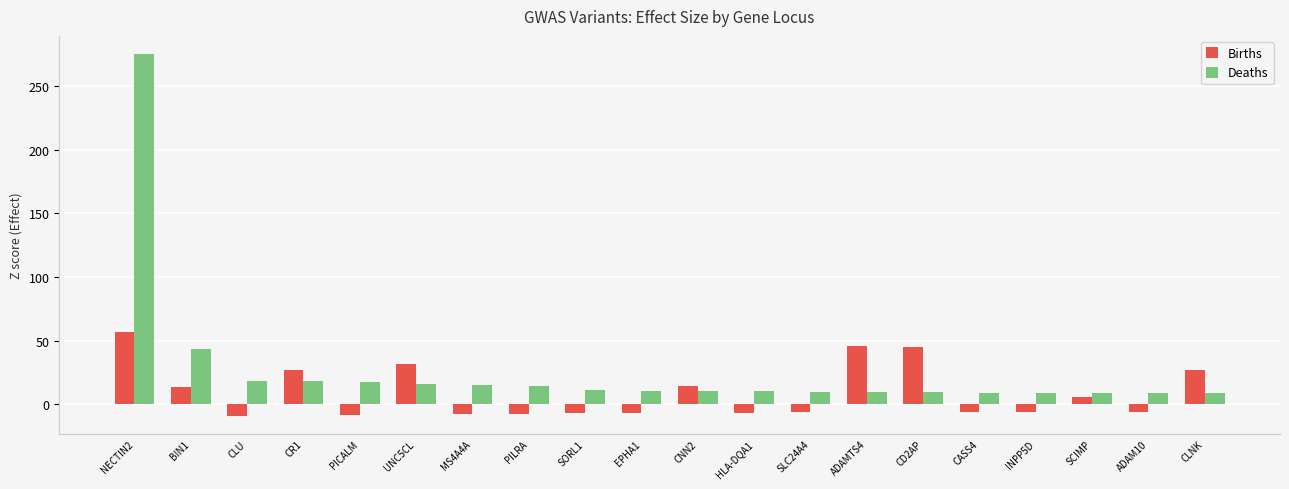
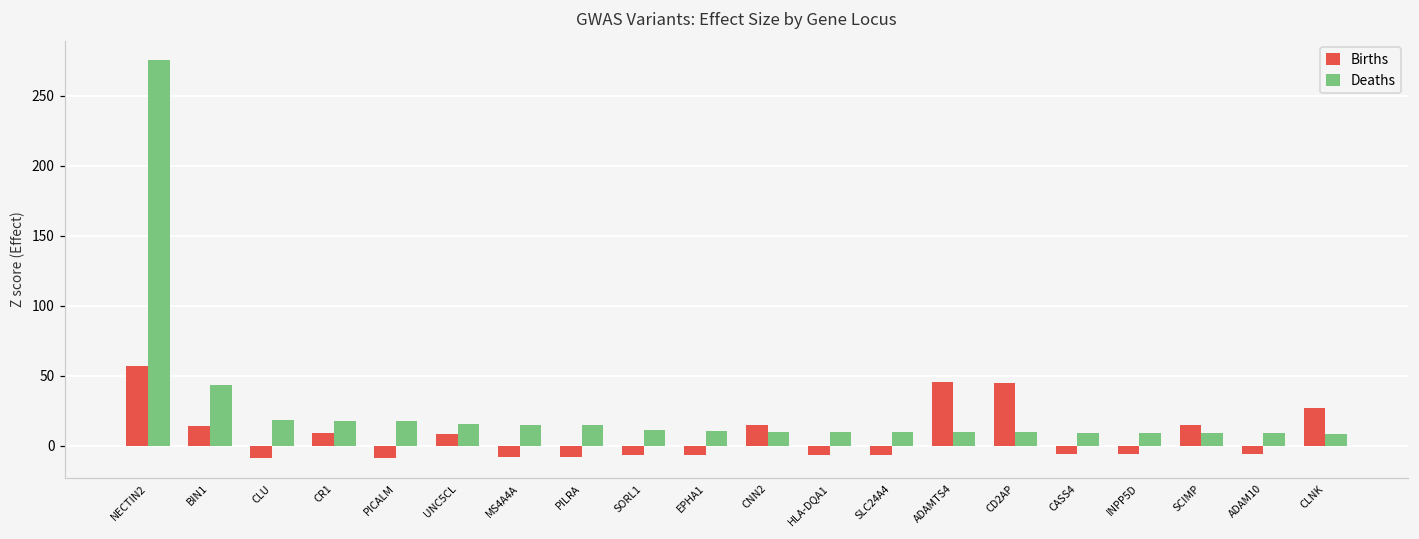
Births, CR1: 27 -> 9
Births, UNC5CL: 31 -> 8
Births, SCIMP: 6 -> 15
